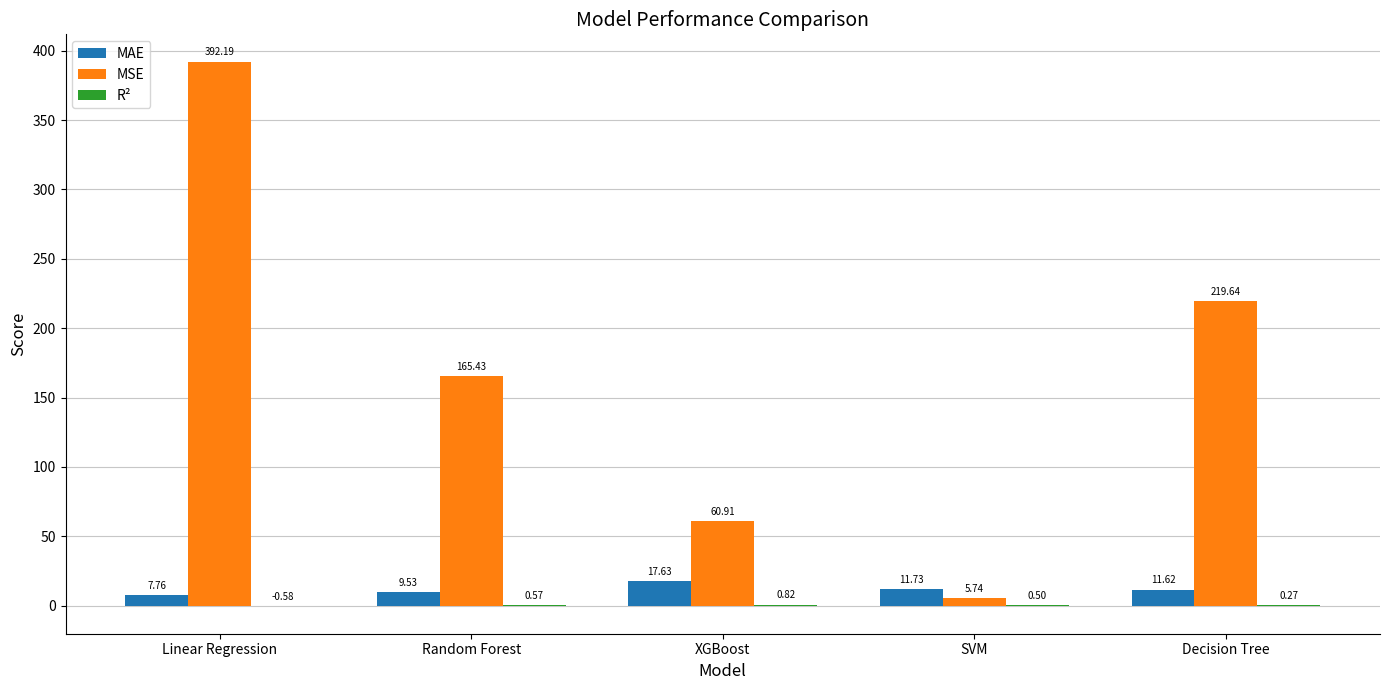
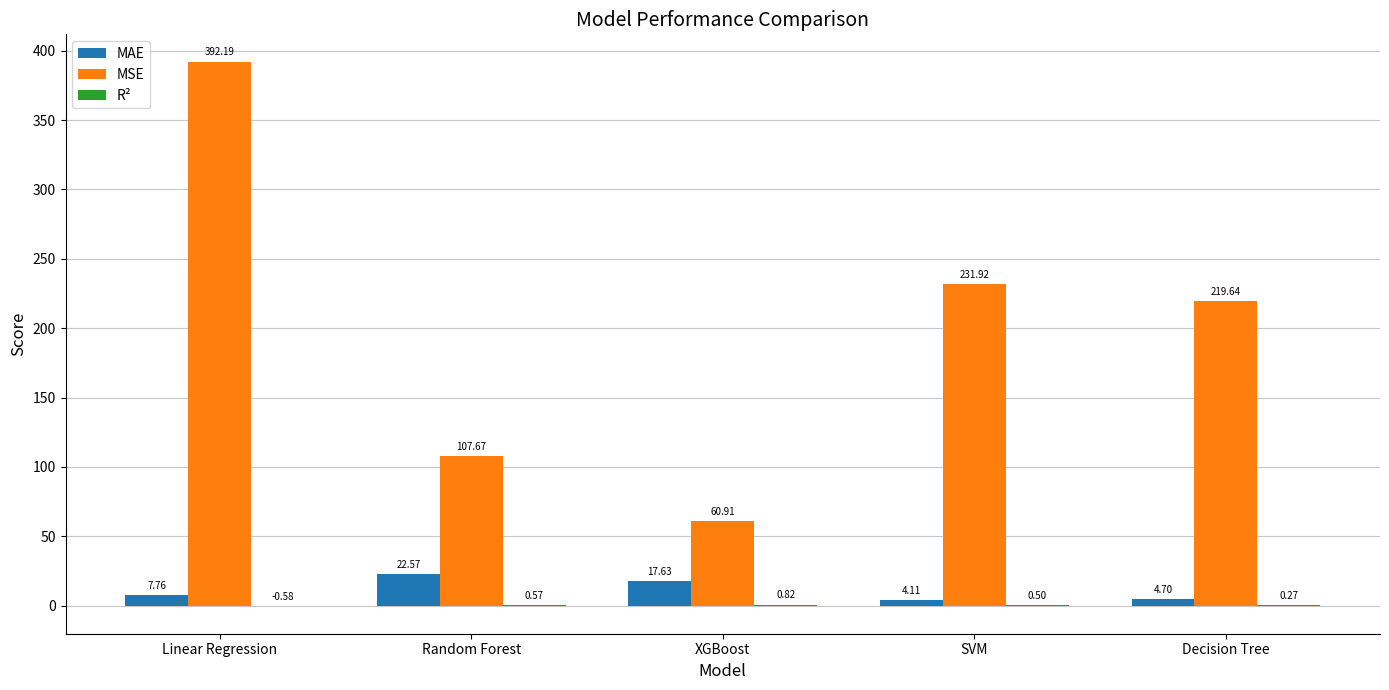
MAE, Random Forest: 9.53 -> 22.57
MSE, Random Forest: 165.43 -> 107.67
MAE, SVM: 11.73 -> 4.11
MSE, SVM: 5.74 -> 231.92
MAE, Decision Tree: 11.62 -> 4.70
